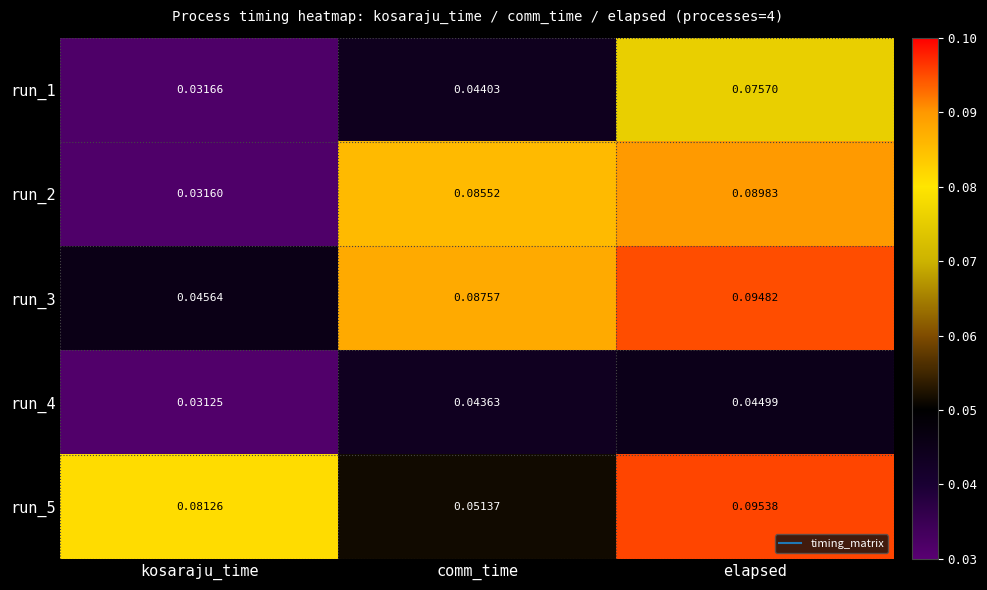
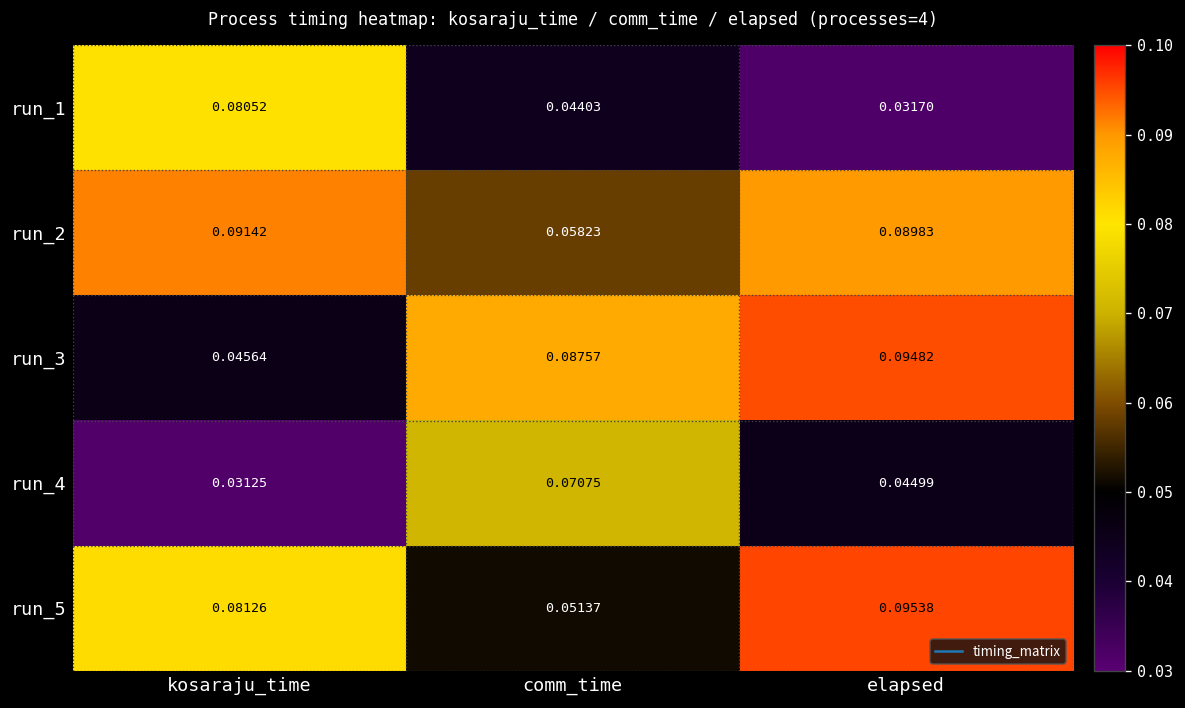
run_1, kosaraju_time: 0.03166 -> 0.08052
run_1, elapsed: 0.07570 -> 0.03170
run_2, kosaraju_time: 0.03160 -> 0.09142
run_2, comm_time: 0.08552 -> 0.05823
run_4, comm_time: 0.04363 -> 0.07075
